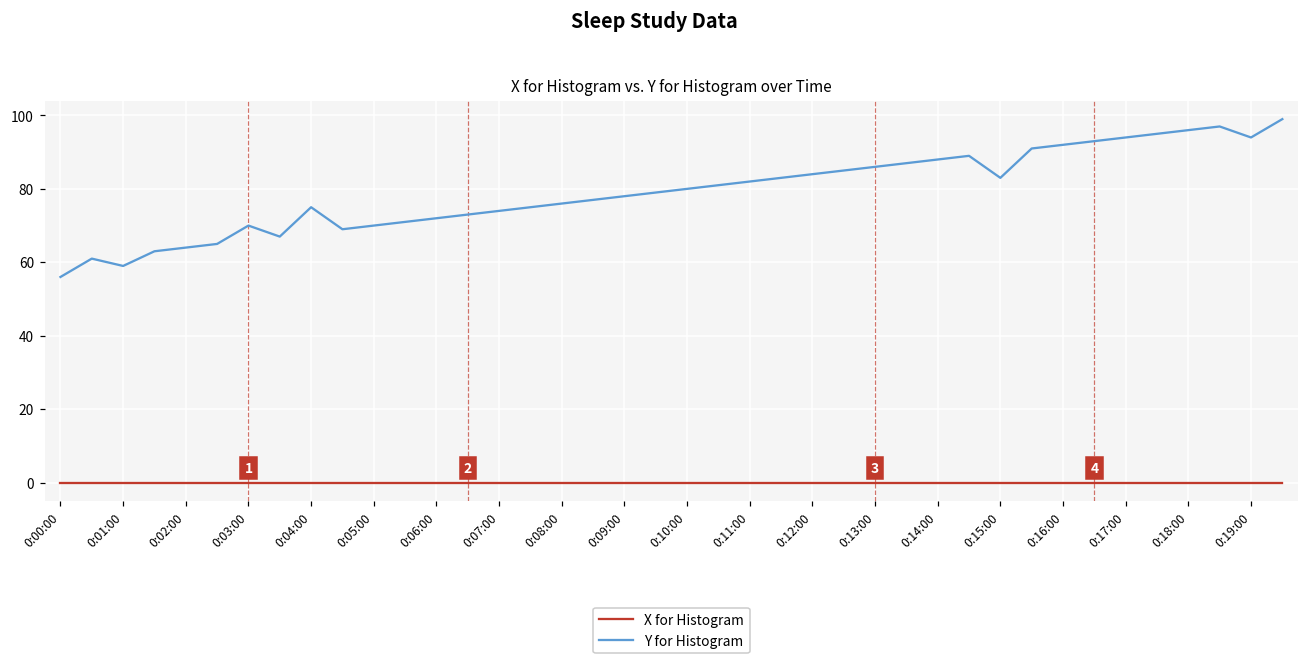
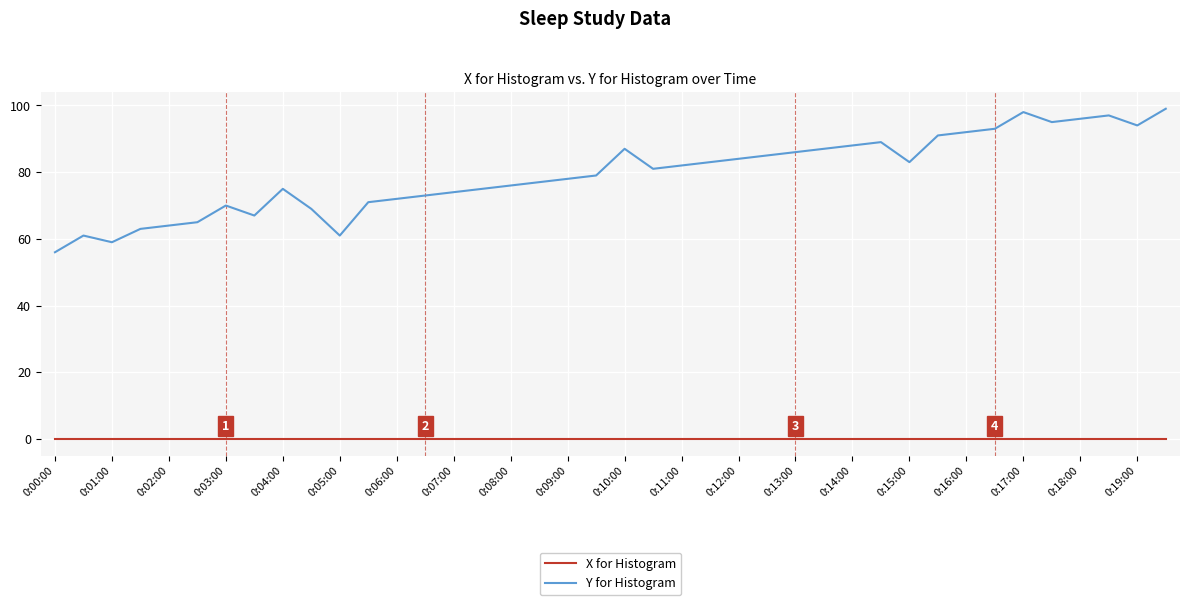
Y for Histogram, 0:05:00: 70 -> 61
Y for Histogram, 0:10:00: 80 -> 87
Y for Histogram, 0:17:00: 94 -> 98
